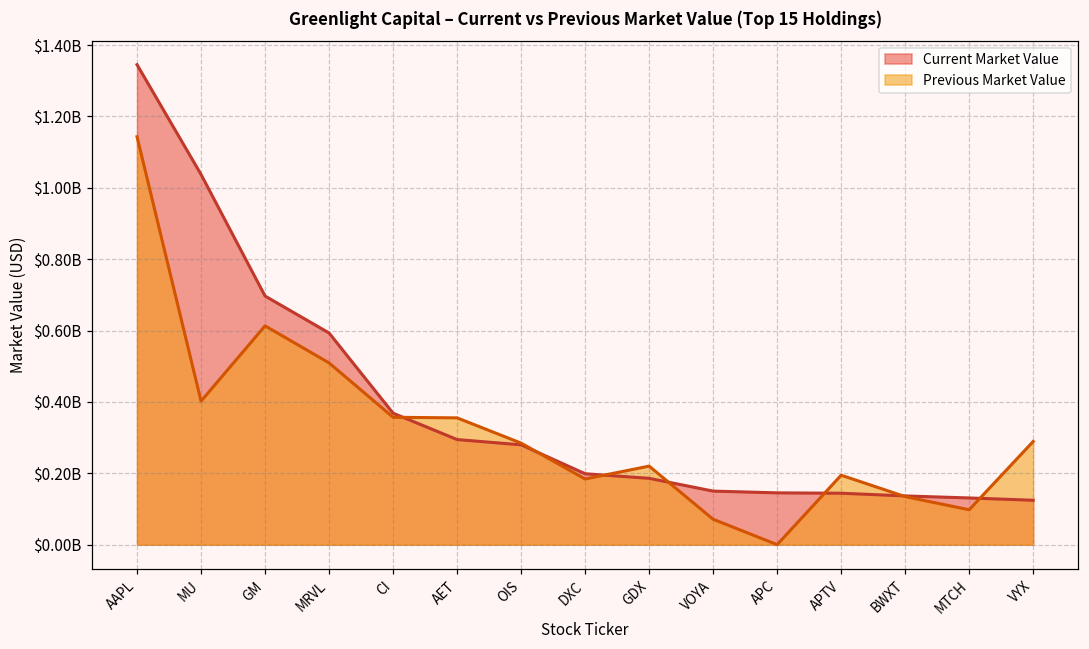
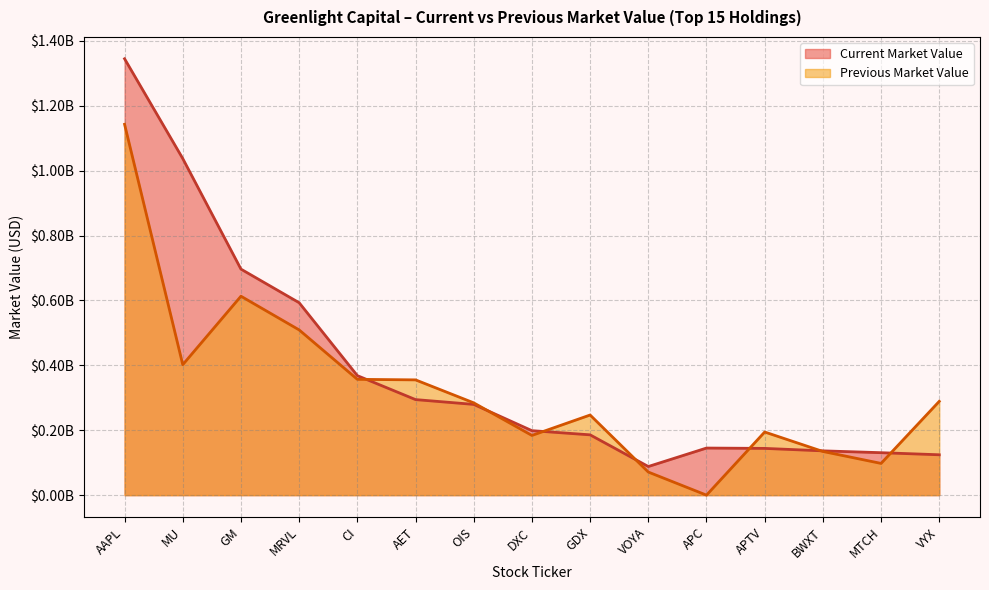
Previous Market Value, GDX: $220000000 -> $250000000
Current Market Value, VOYA: $150000000 -> $90000000
